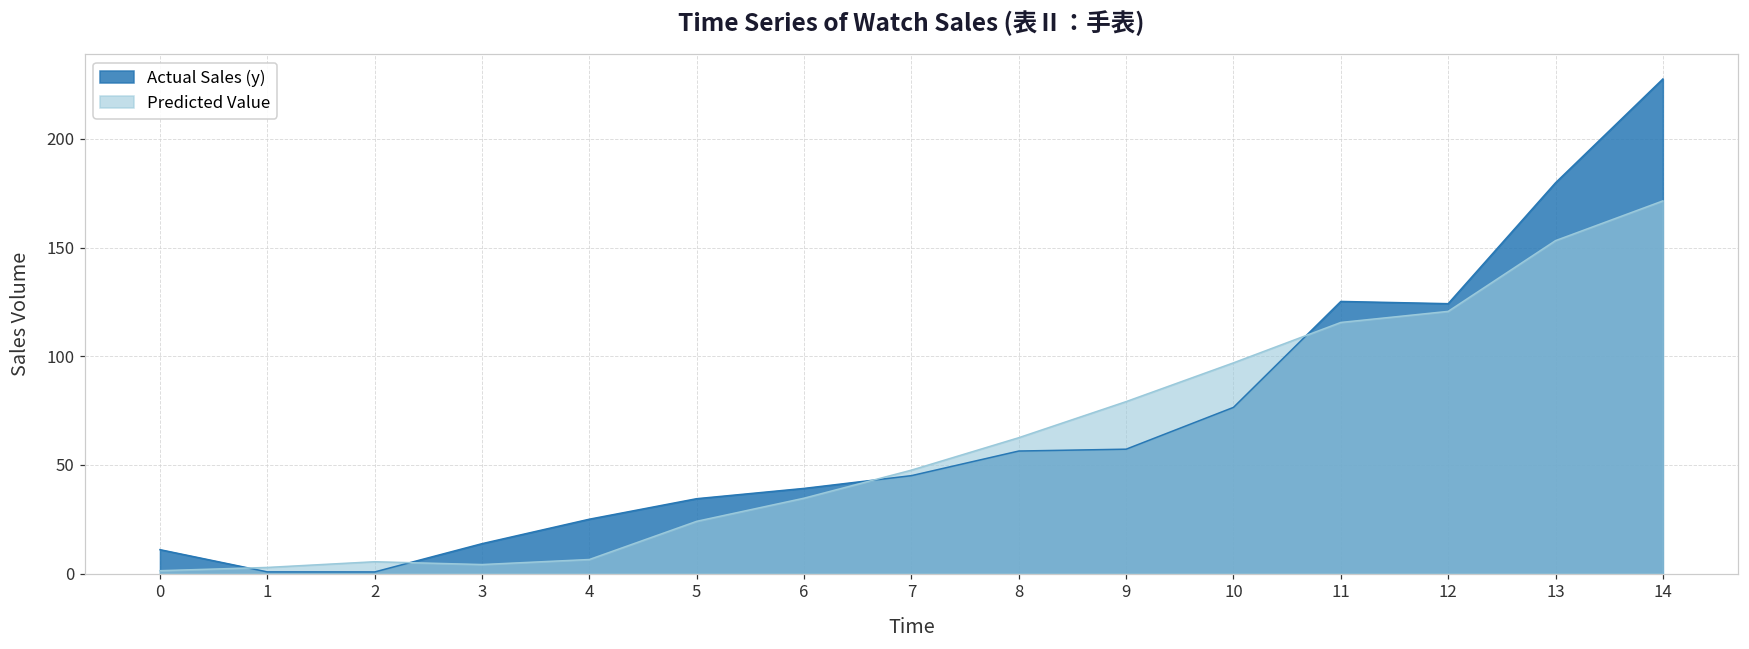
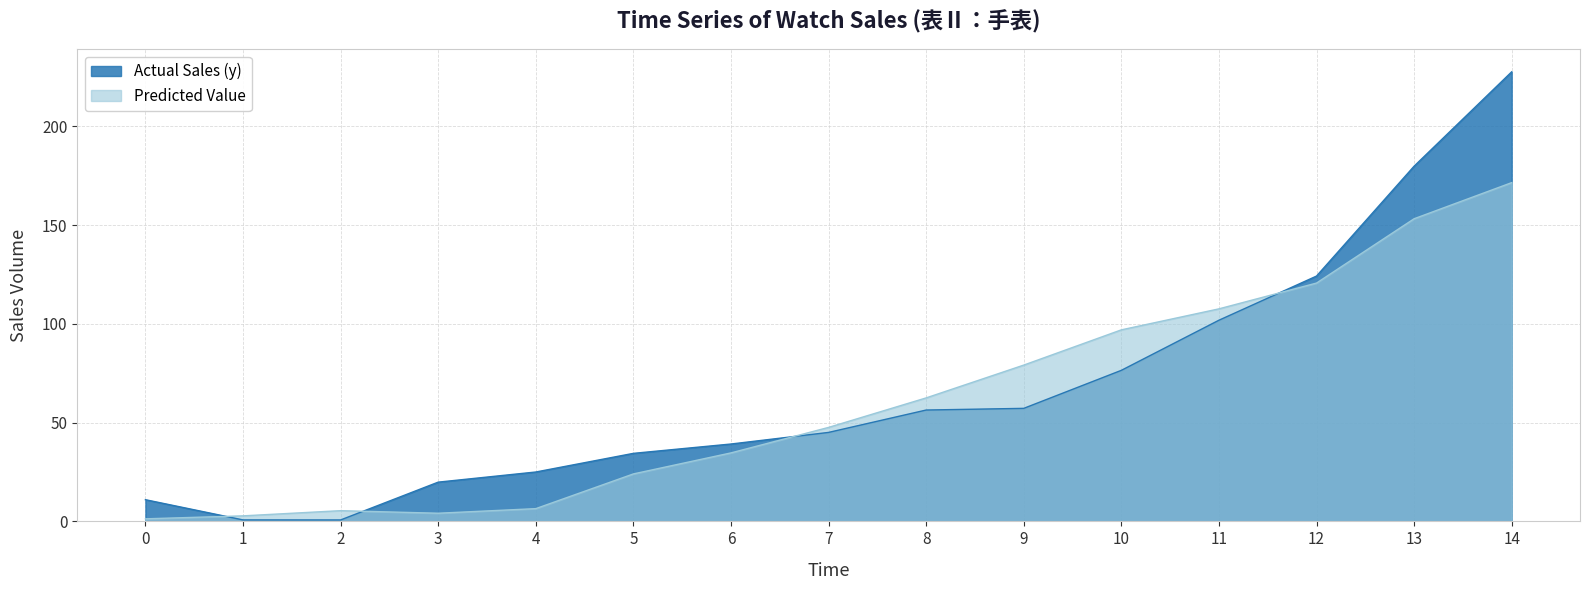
Actual Sales (y), 3: 14 -> 20
Actual Sales (y), 11: 125 -> 102
Predicted Value, 11: 116 -> 108
